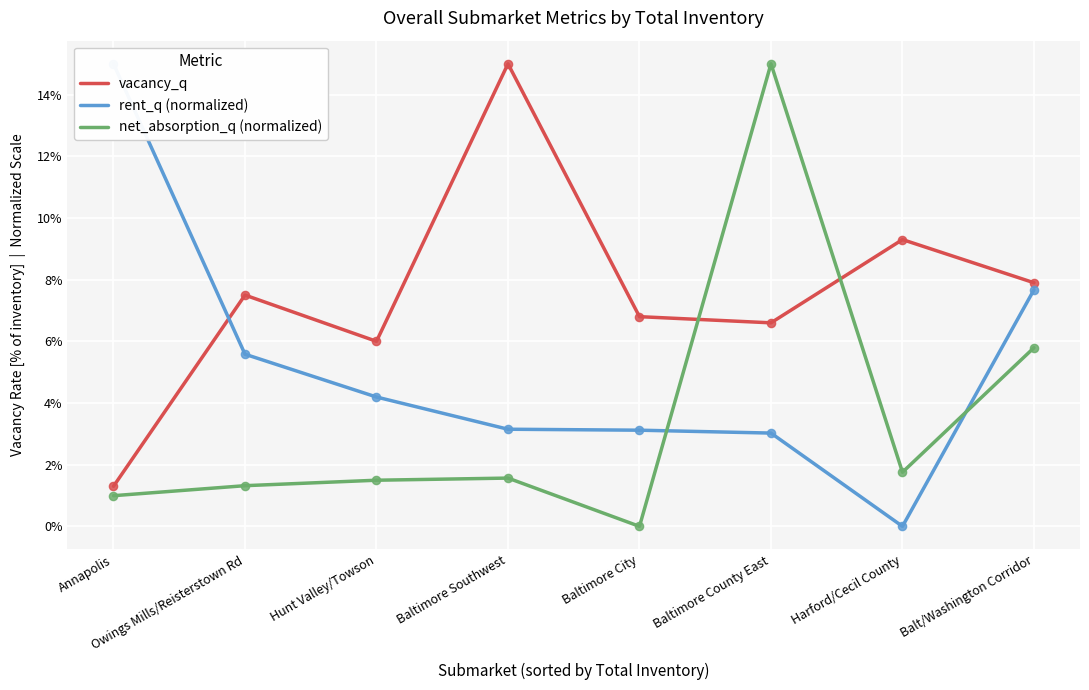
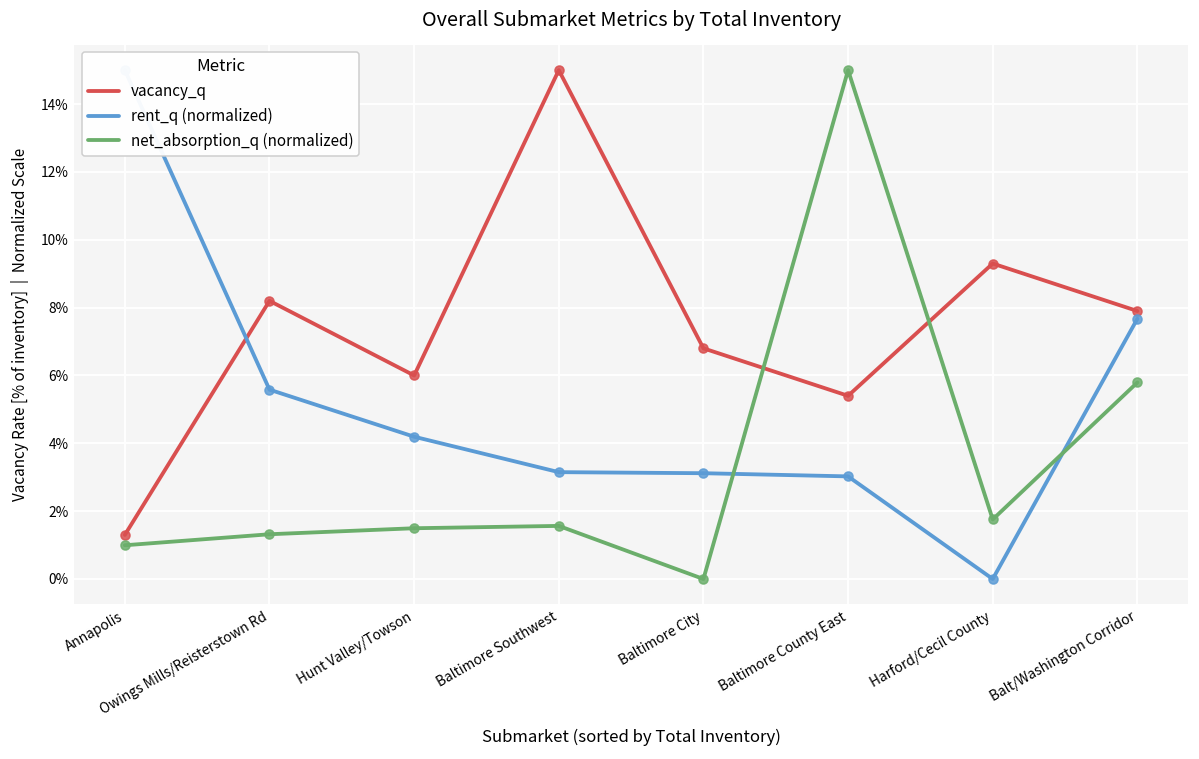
vacancy_q, Owings Mills/Reisterstown Rd: 7.5% -> 8.2%
vacancy_q, Baltimore County East: 6.6% -> 5.4%
